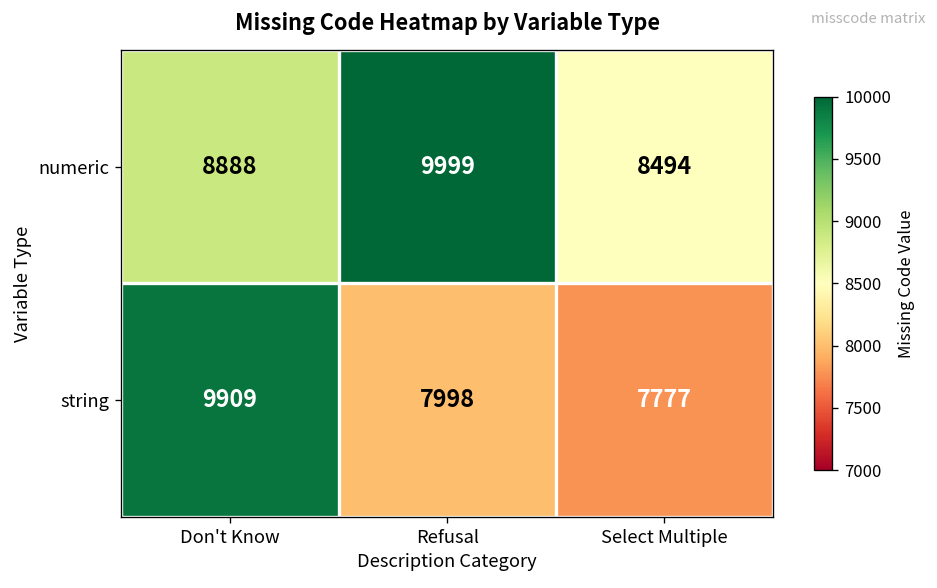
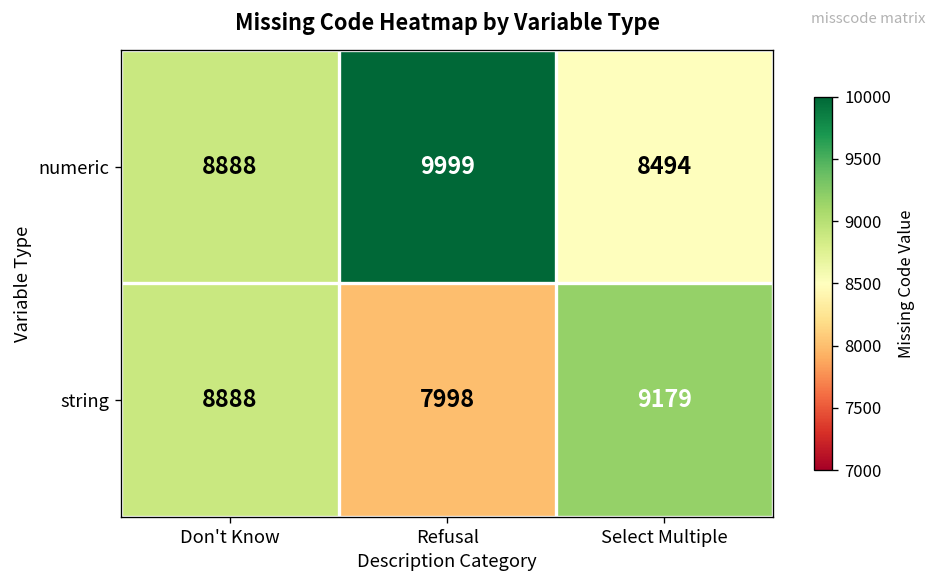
string, Don't Know: 9909 -> 8888
string, Select Multiple: 7777 -> 9179
